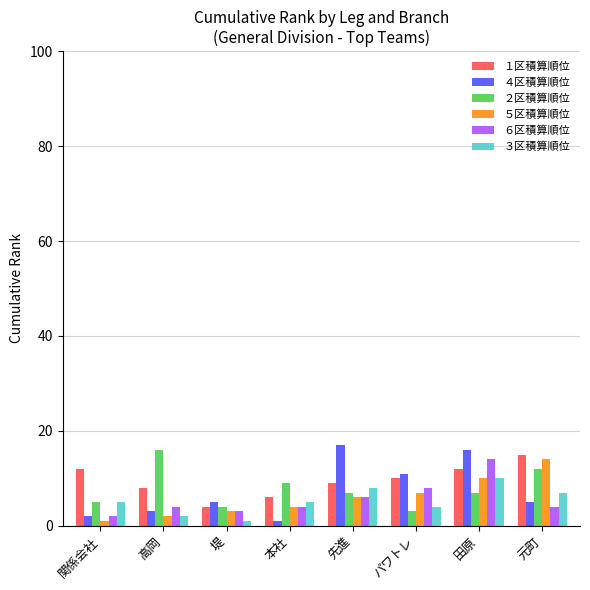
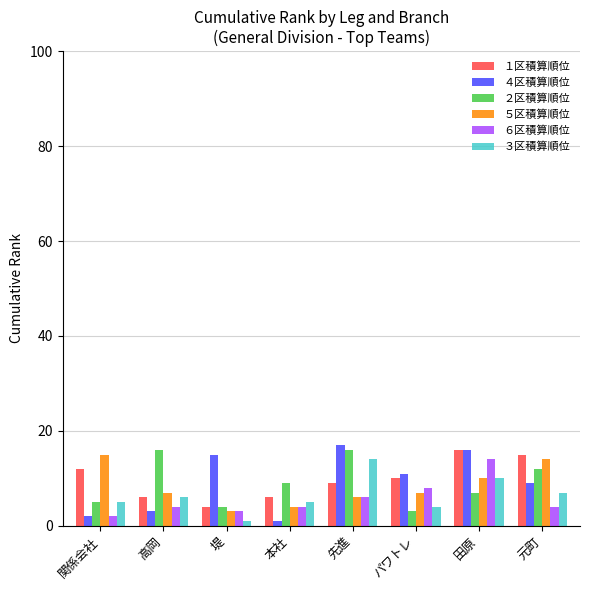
５区積算順位, 関係会社: 1 -> 15
１区積算順位, 高岡: 8 -> 6
５区積算順位, 高岡: 2 -> 7
３区積算順位, 高岡: 2 -> 6
４区積算順位, 堤: 5 -> 15
２区積算順位, 先進: 7 -> 16
３区積算順位, 先進: 8 -> 14
１区積算順位, 田原: 12 -> 16
４区積算順位, 元町: 5 -> 9
